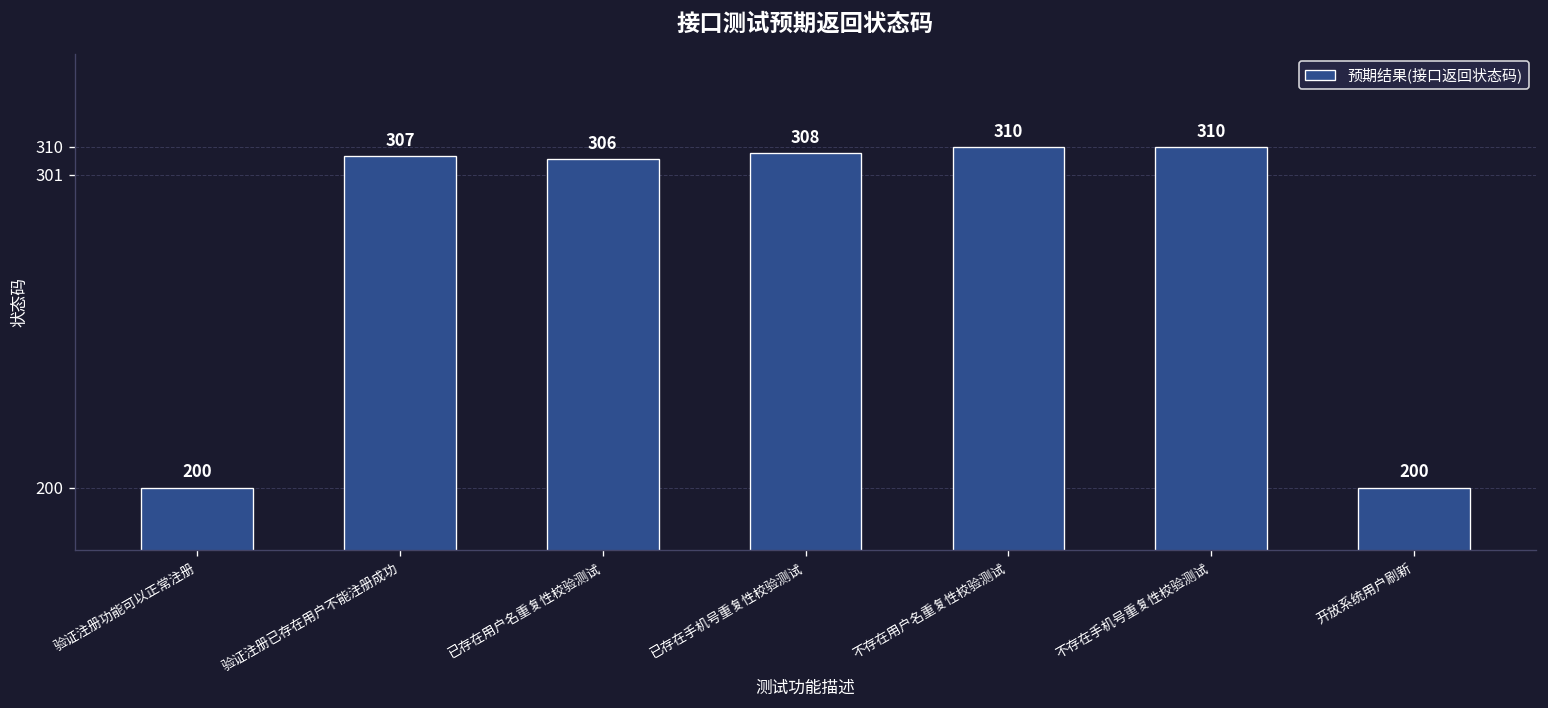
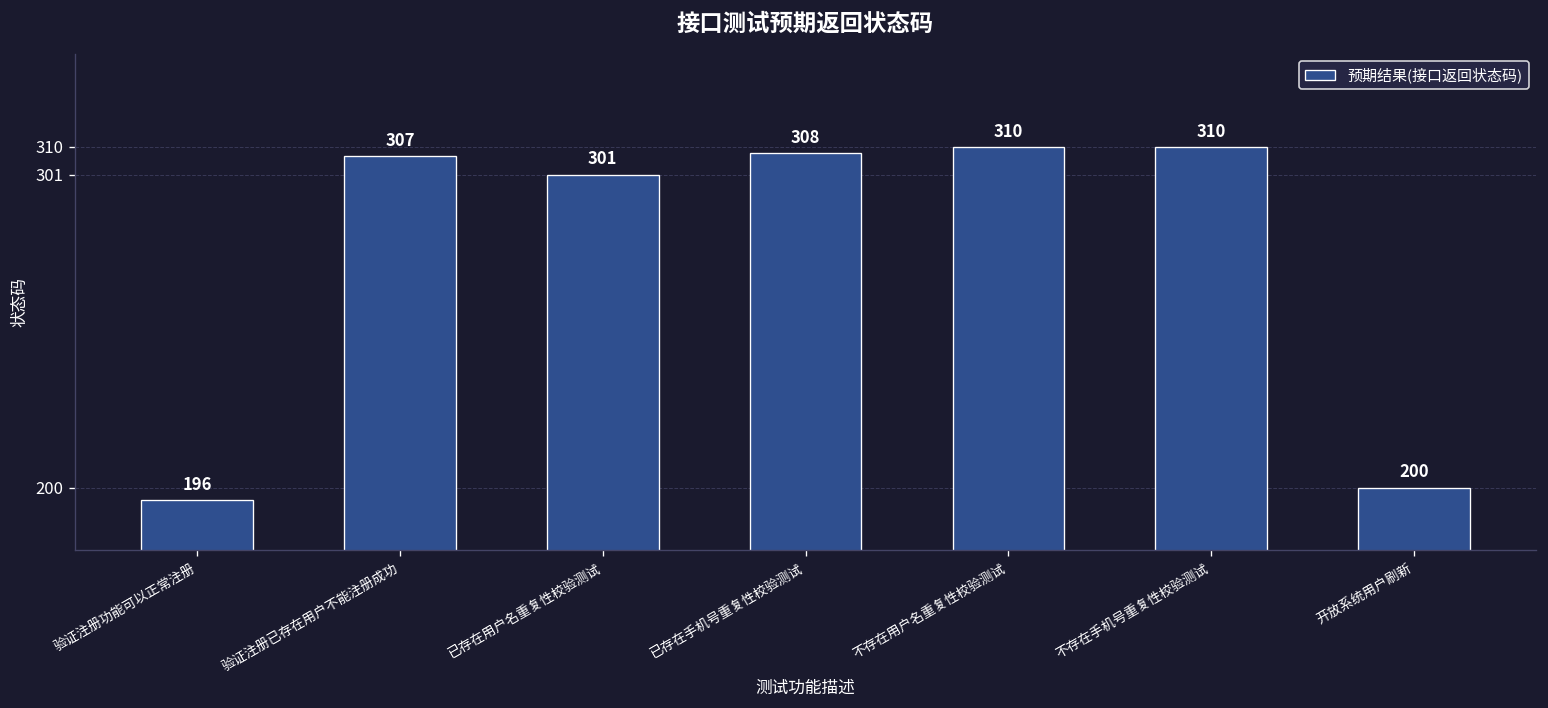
验证注册功能可以正常注册: 200 -> 196
已存在用户名重复性校验测试: 306 -> 301
